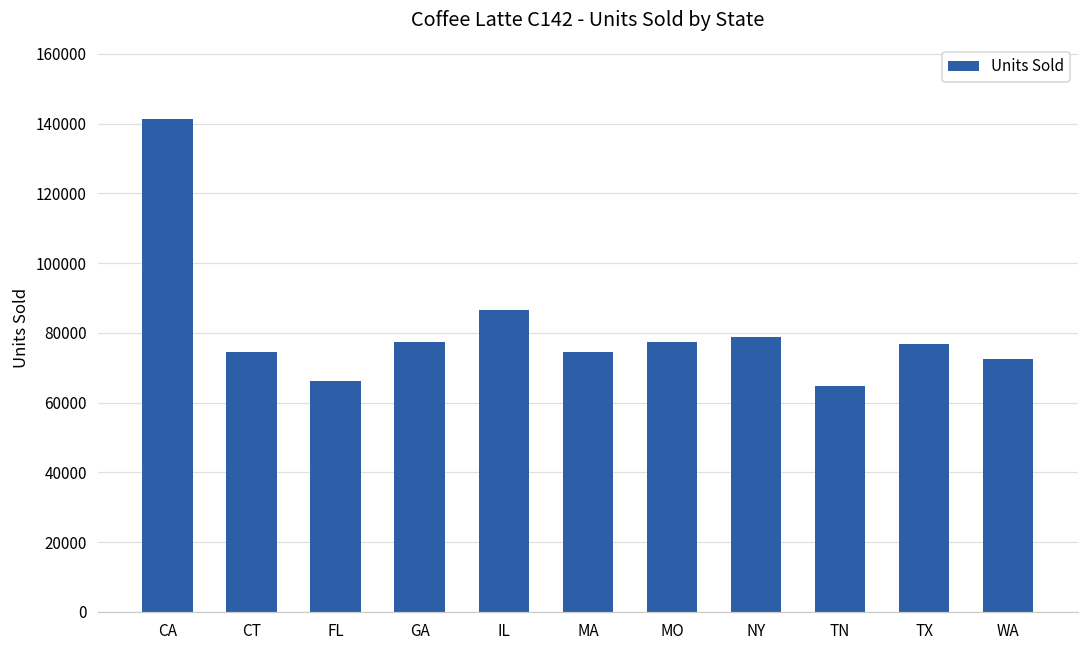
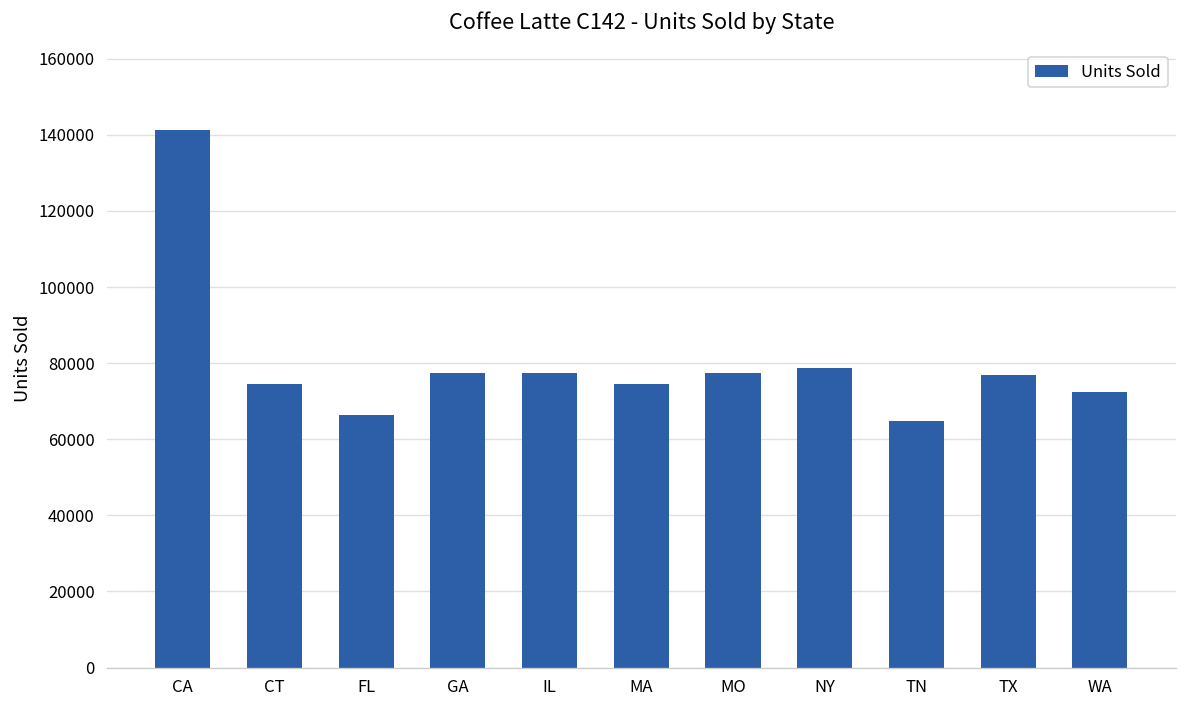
IL: 87000 -> 77000
